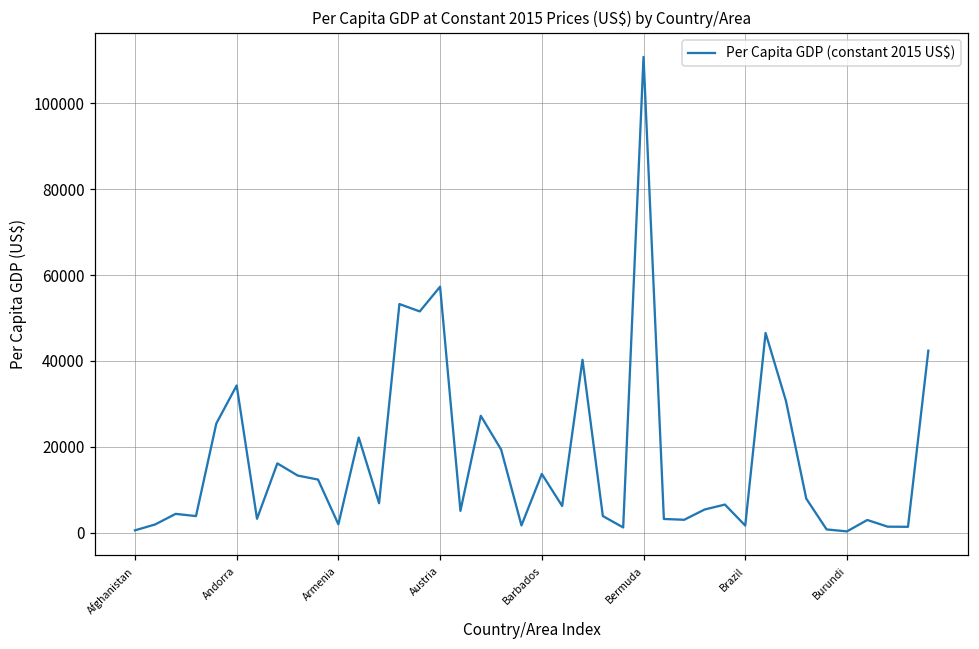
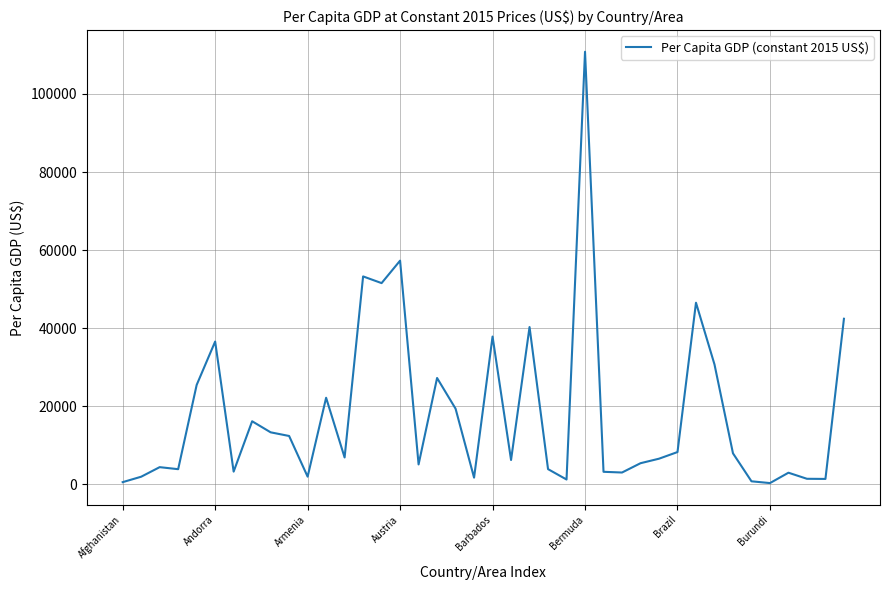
Andorra: 34000 -> 37000
Barbados: 14000 -> 38000
Brazil: 2000 -> 8000
